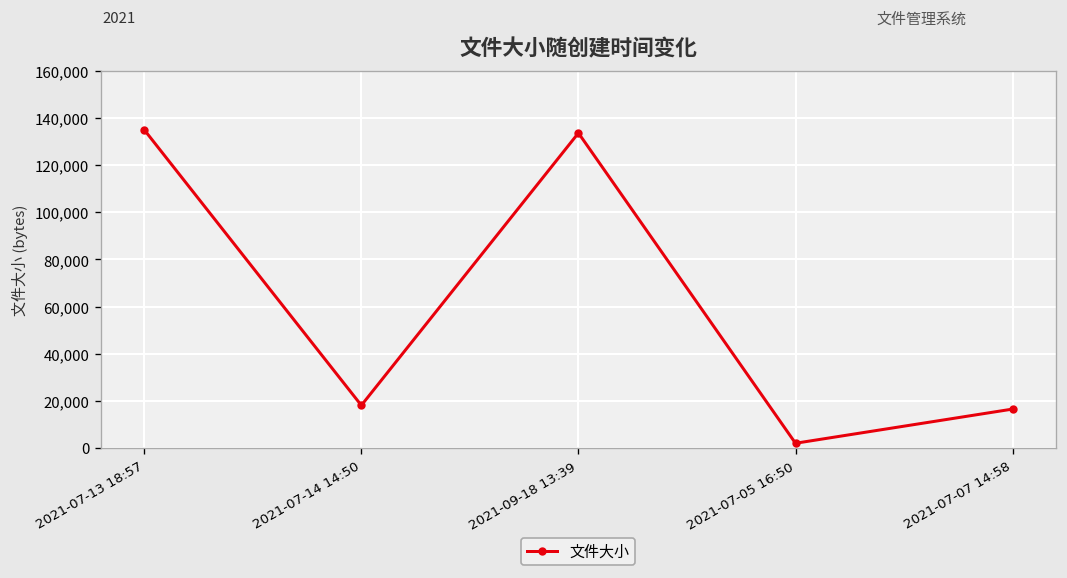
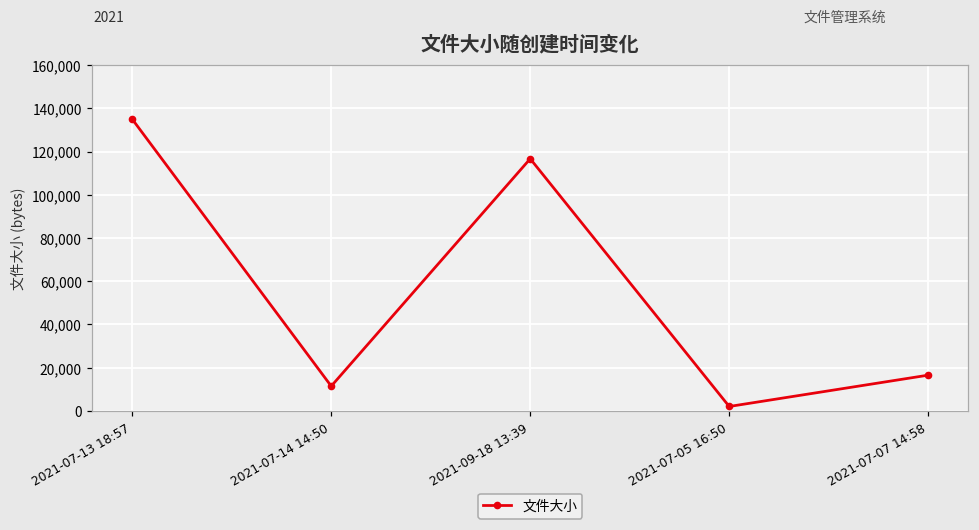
2021-07-14 14:50: 18,000 -> 11,000
2021-09-18 13:39: 134,000 -> 117,000
